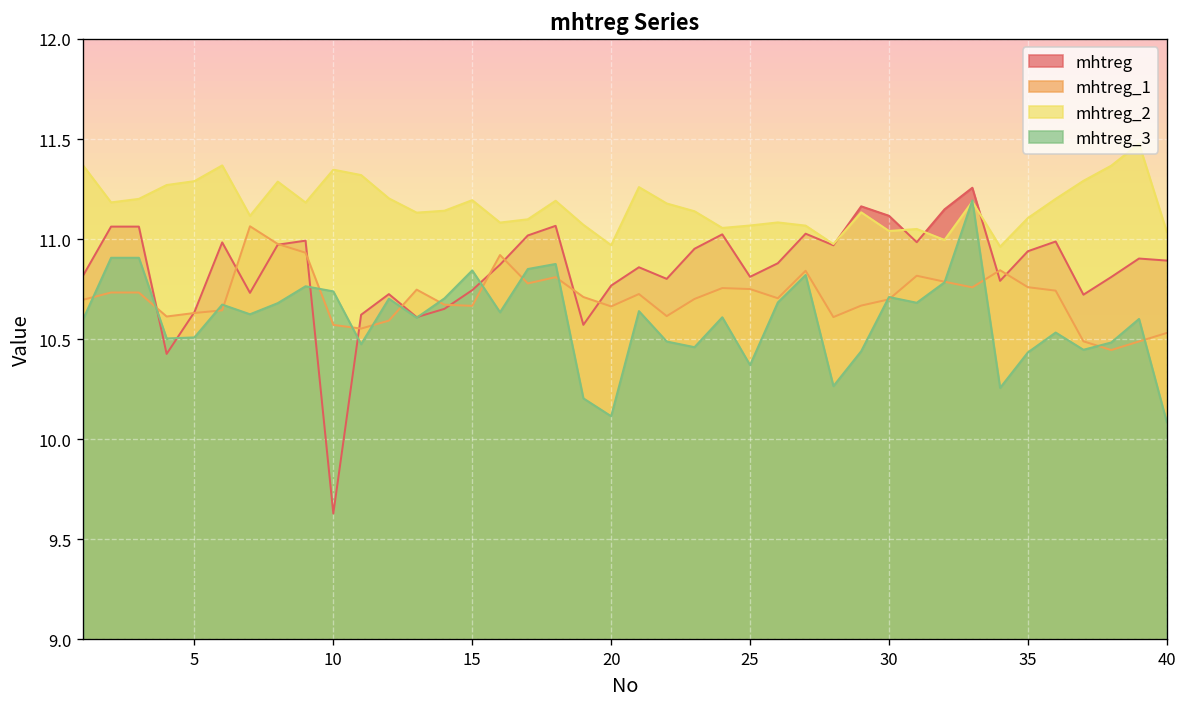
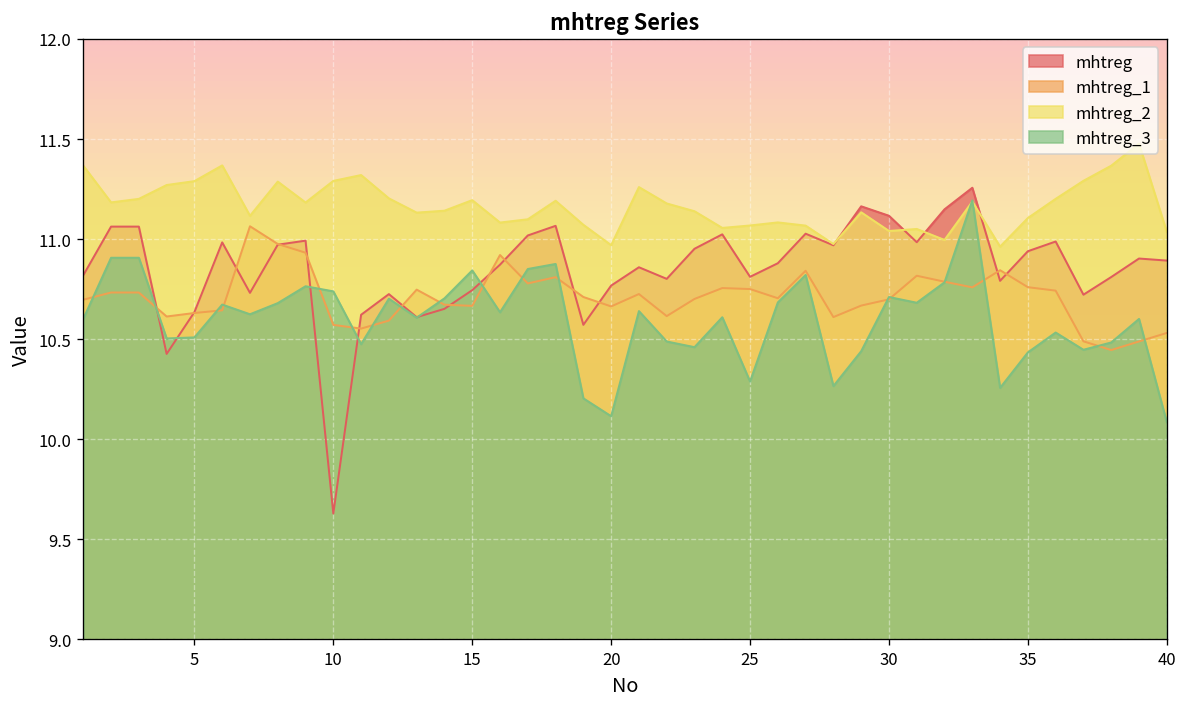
mhtreg_2, 10: 11.35 -> 11.29
mhtreg_3, 25: 10.37 -> 10.29
